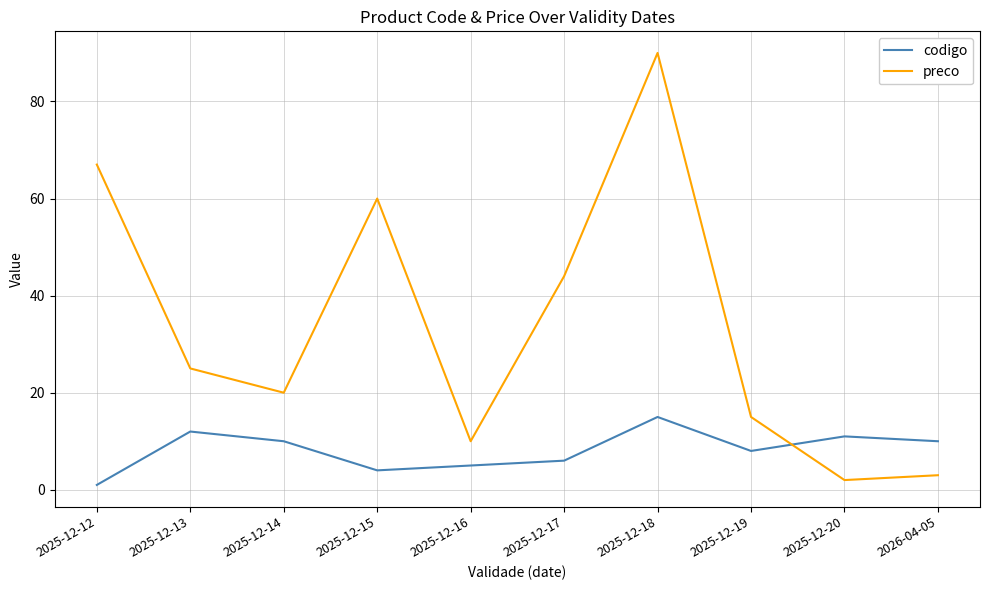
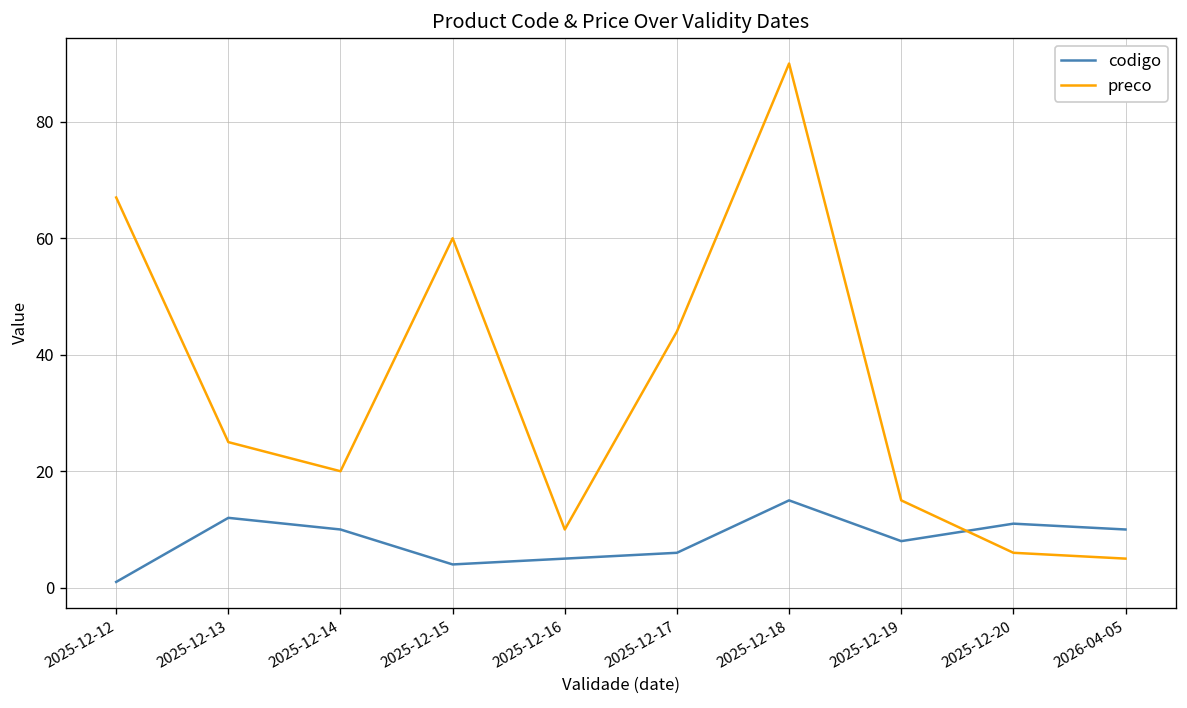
preco, 2025-12-20: 2 -> 6
preco, 2026-04-05: 3 -> 5
